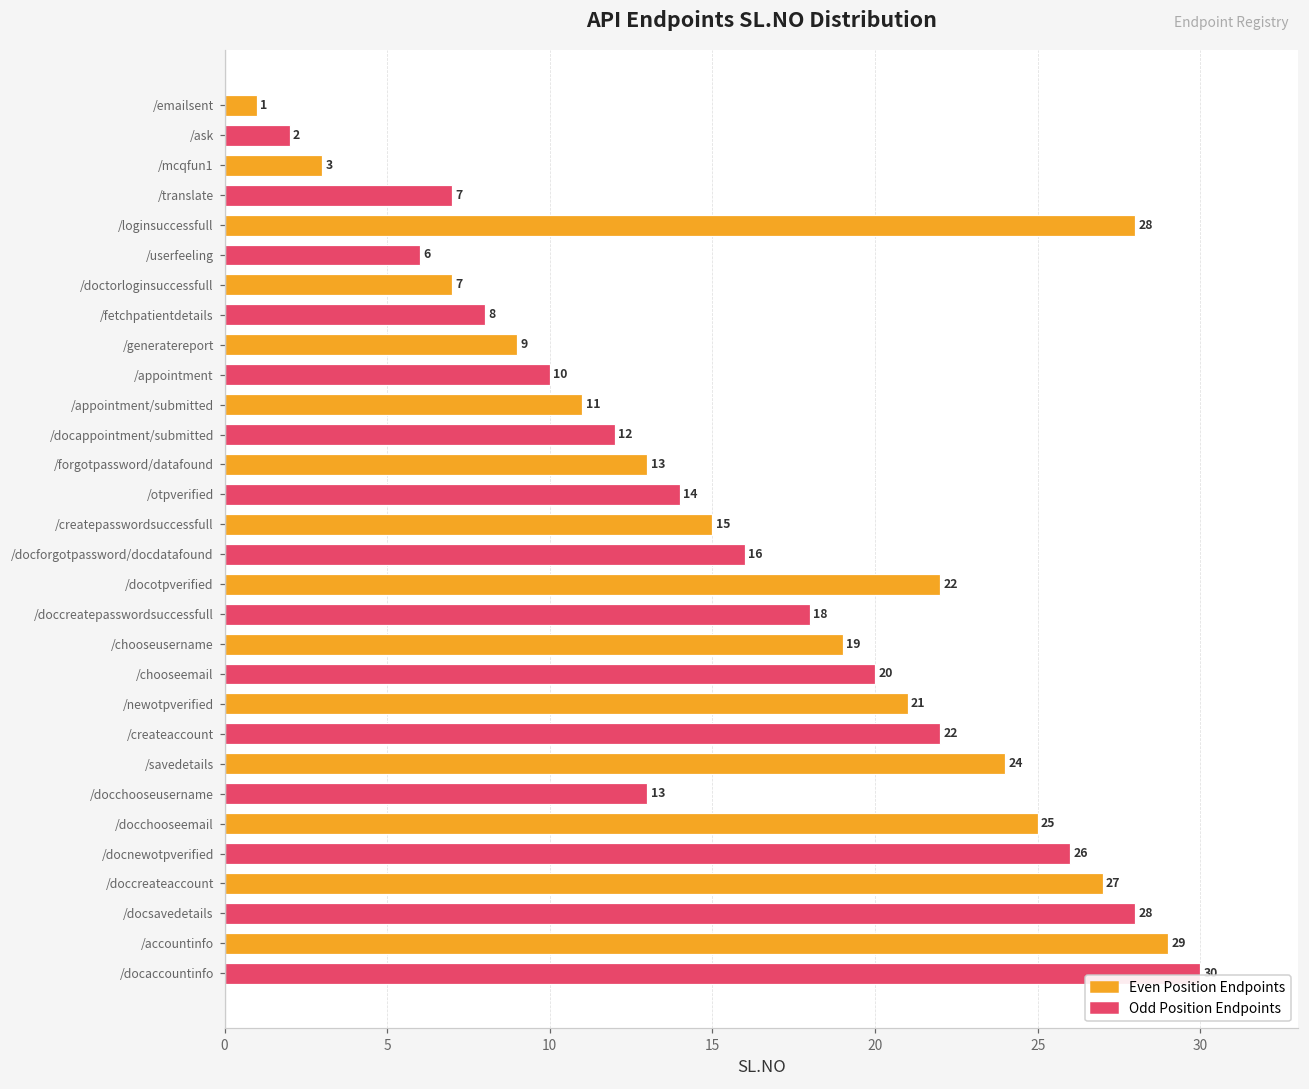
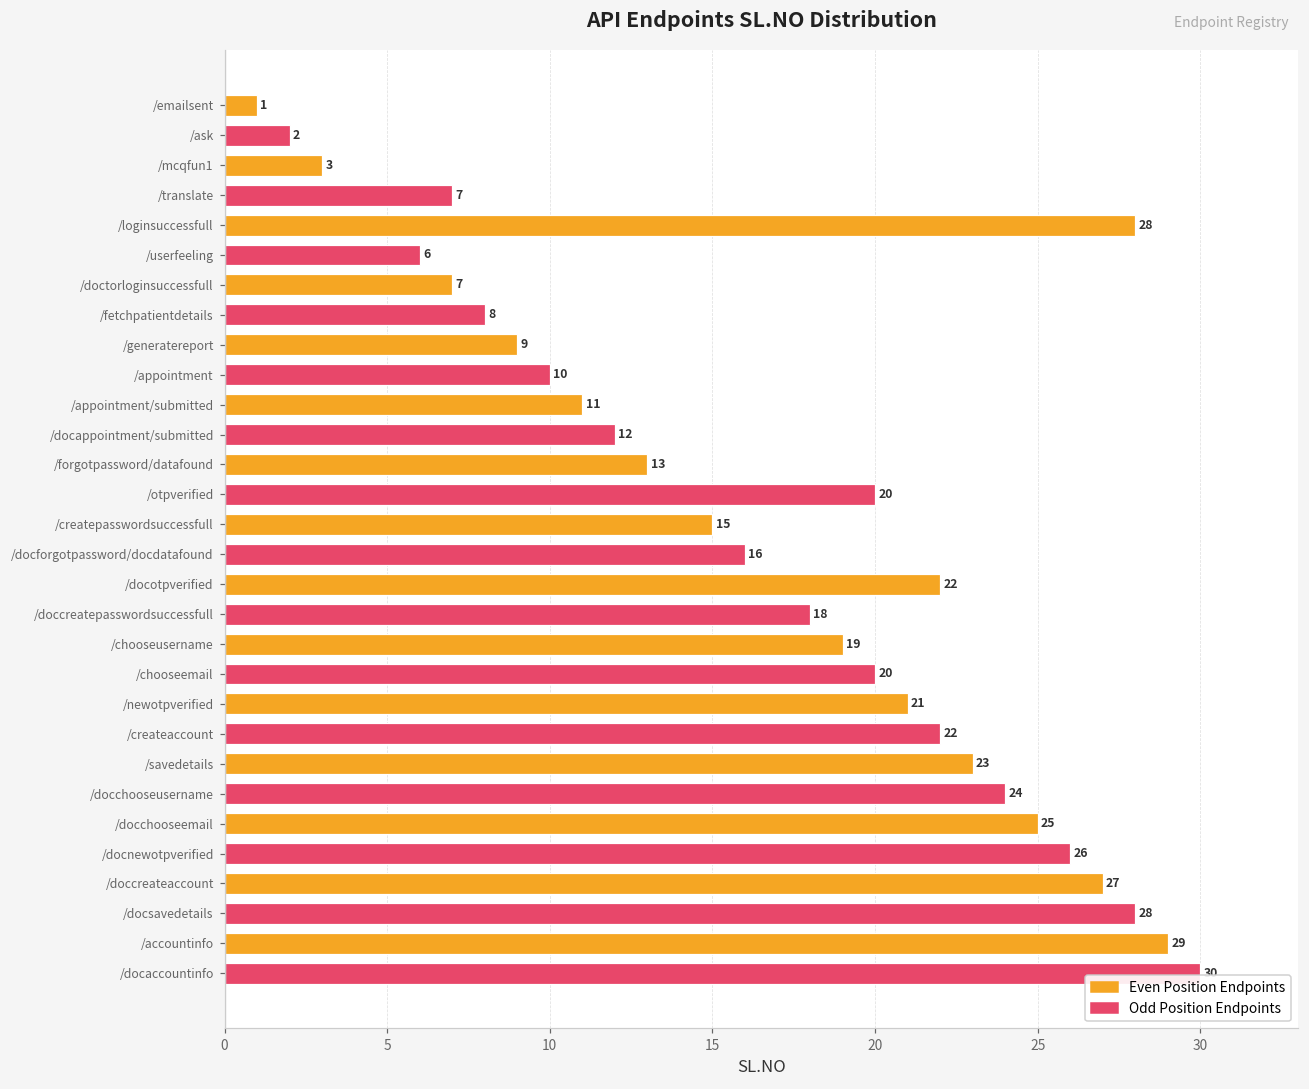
/otpverified: 14 -> 20
/savedetails: 24 -> 23
/docchooseusername: 13 -> 24
